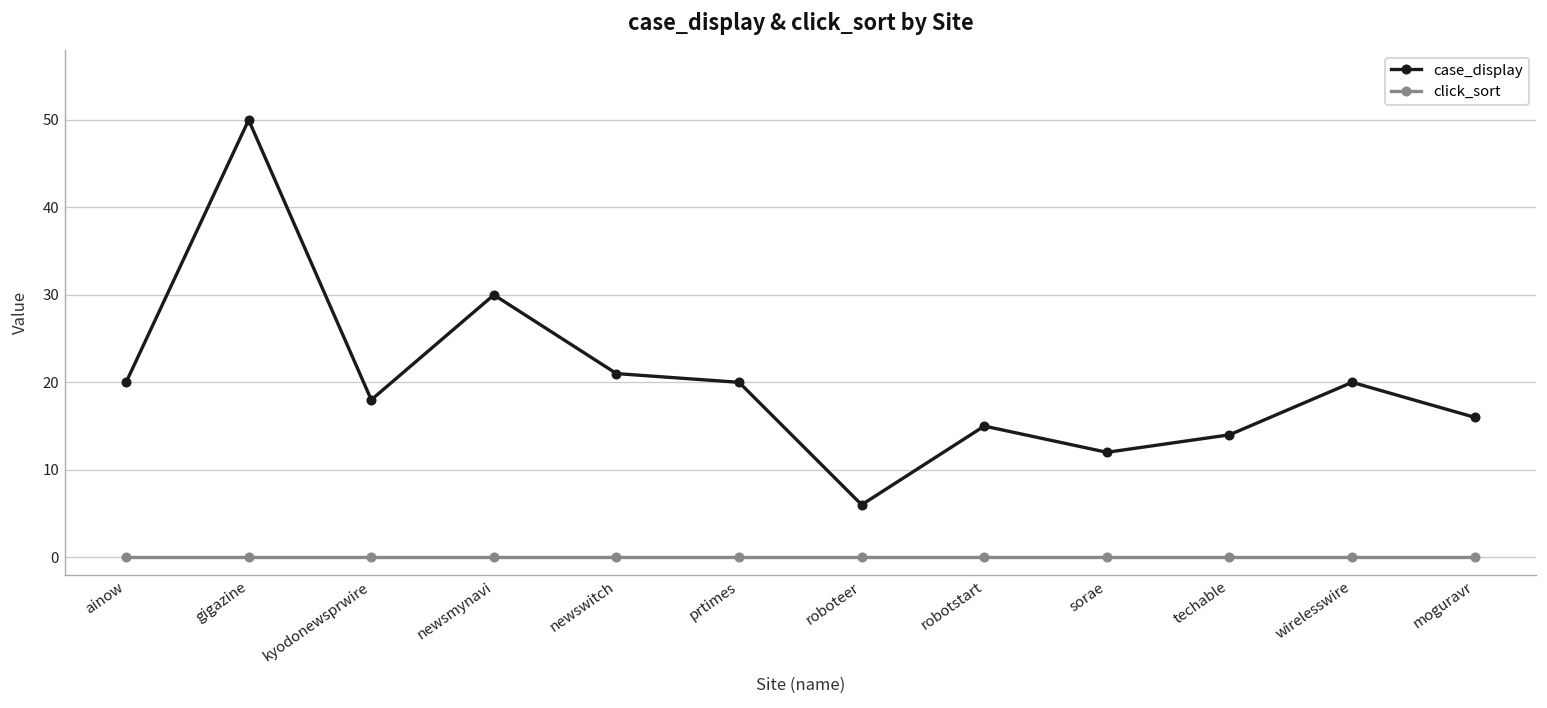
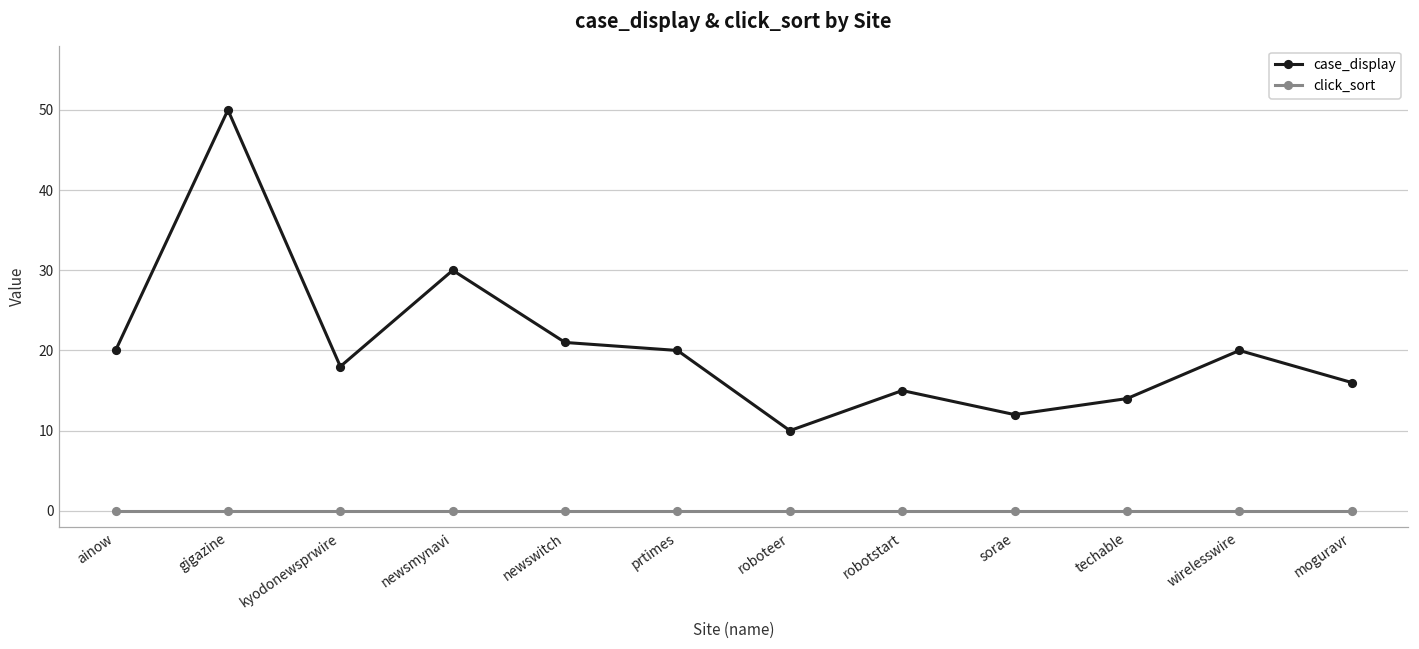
case_display, roboteer: 6 -> 10
